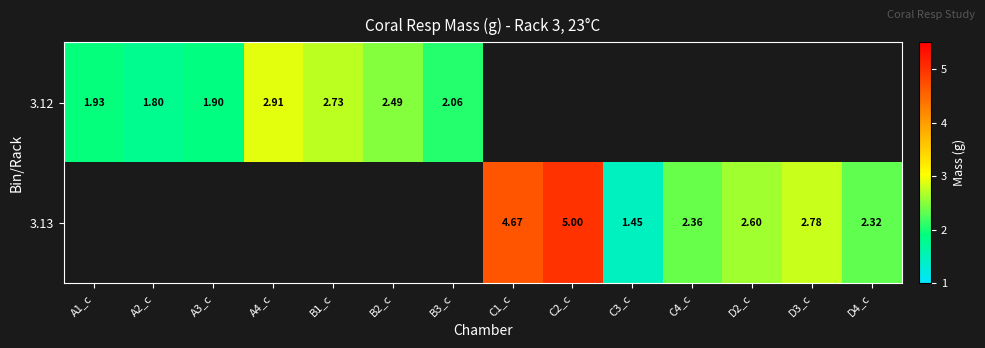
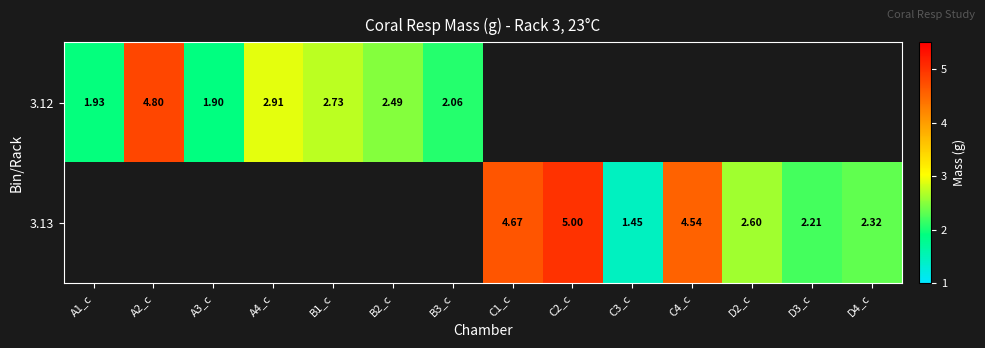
3.12, A2_c: 1.80 -> 4.80
3.13, C4_c: 2.36 -> 4.54
3.13, D3_c: 2.78 -> 2.21
